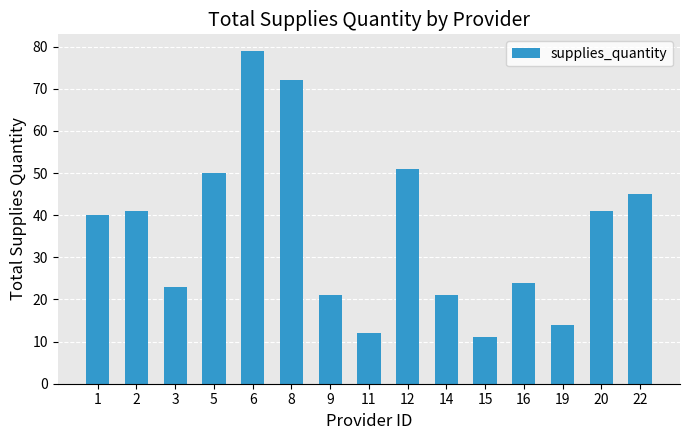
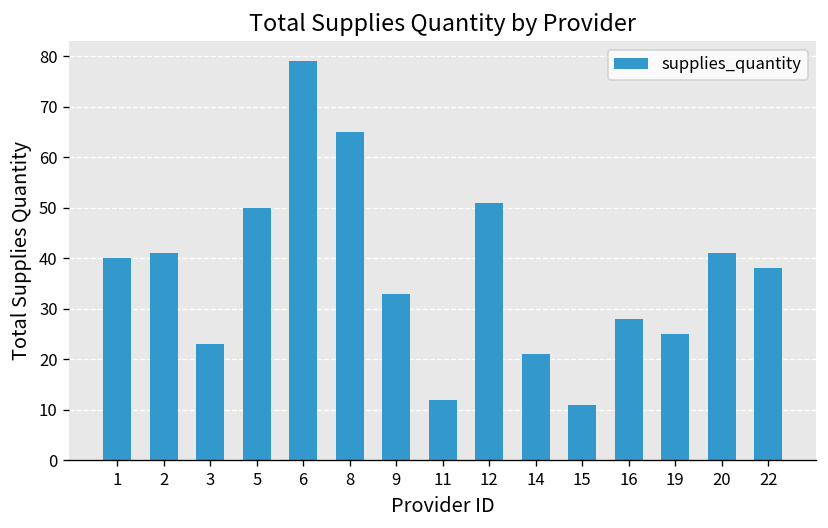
8: 72 -> 65
9: 21 -> 33
16: 24 -> 28
19: 14 -> 25
22: 45 -> 38
